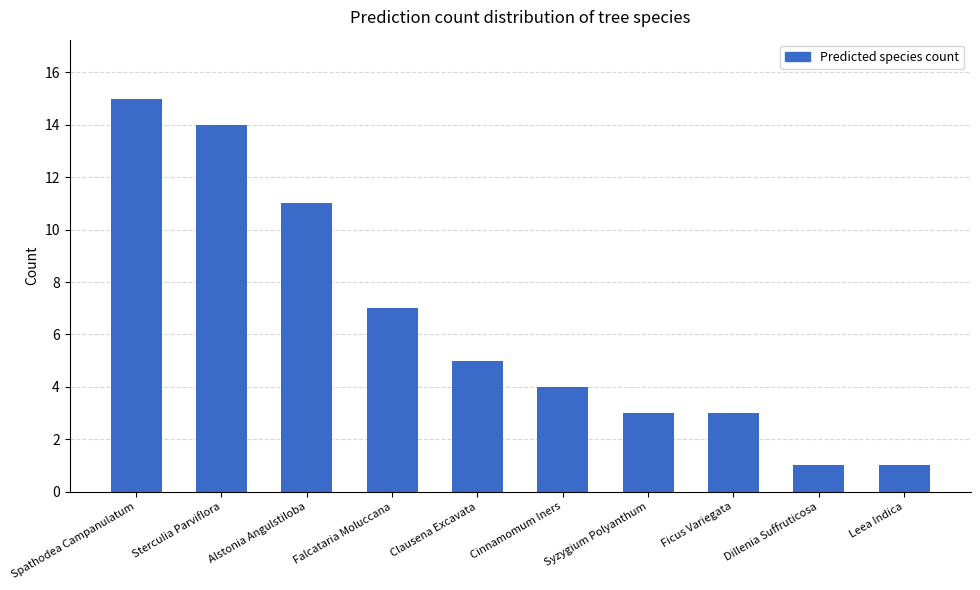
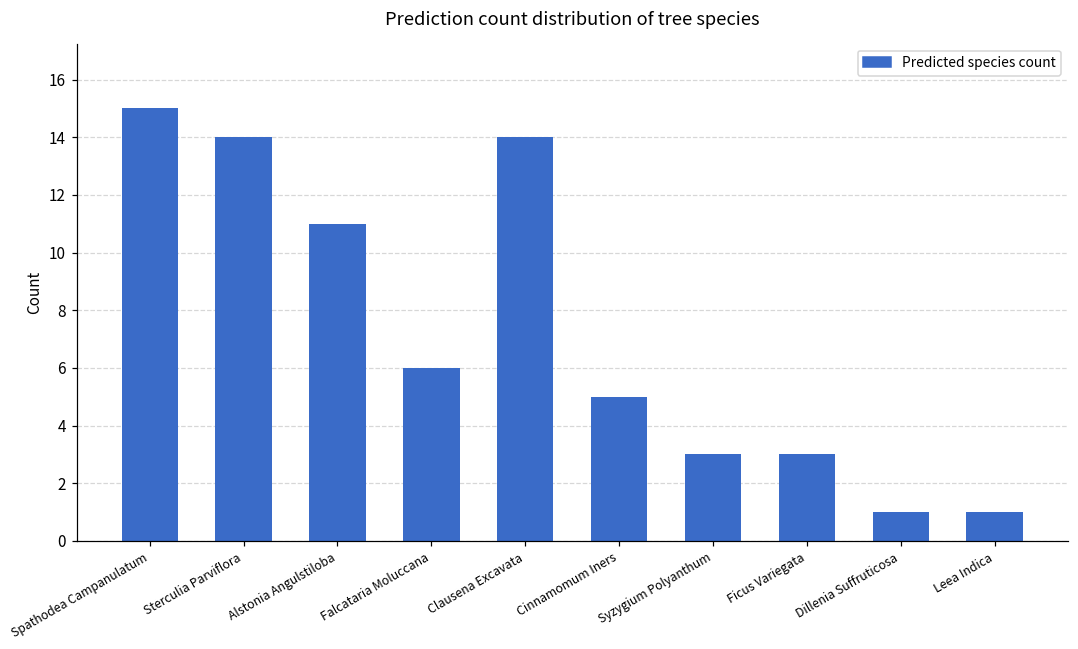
Falcataria Moluccana: 7 -> 6
Clausena Excavata: 5 -> 14
Cinnamomum Iners: 4 -> 5
